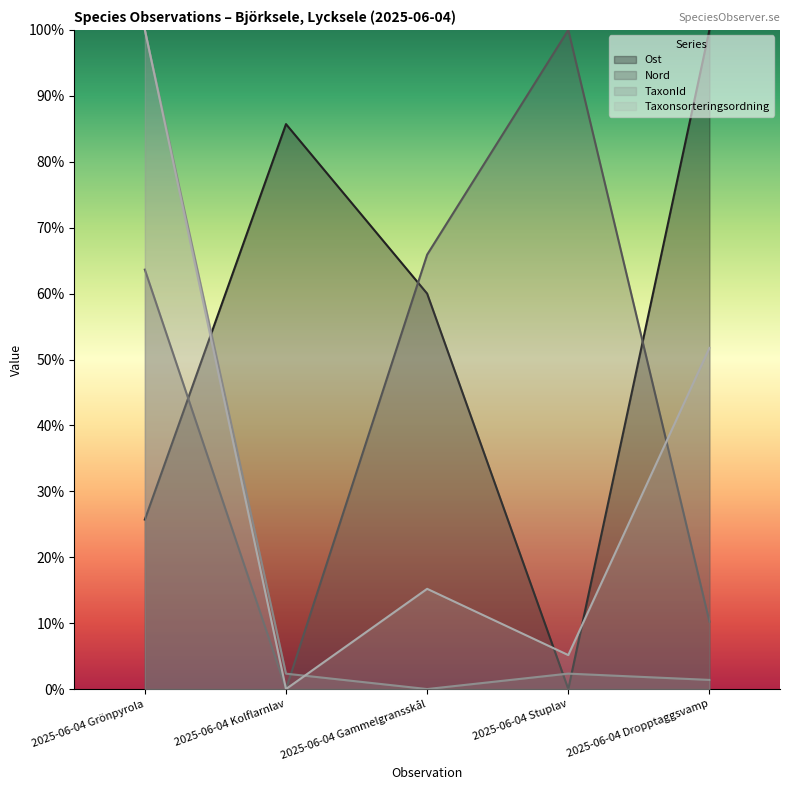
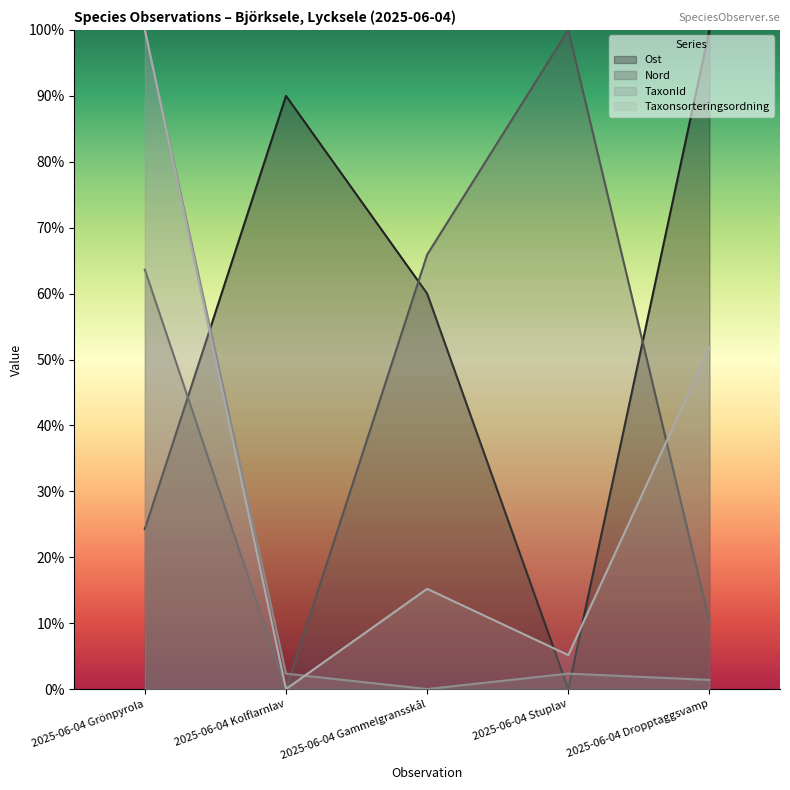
Ost, 2025-06-04 Grönpyrola: 26% -> 24%
Ost, 2025-06-04 Kolflarnlav: 86% -> 90%
